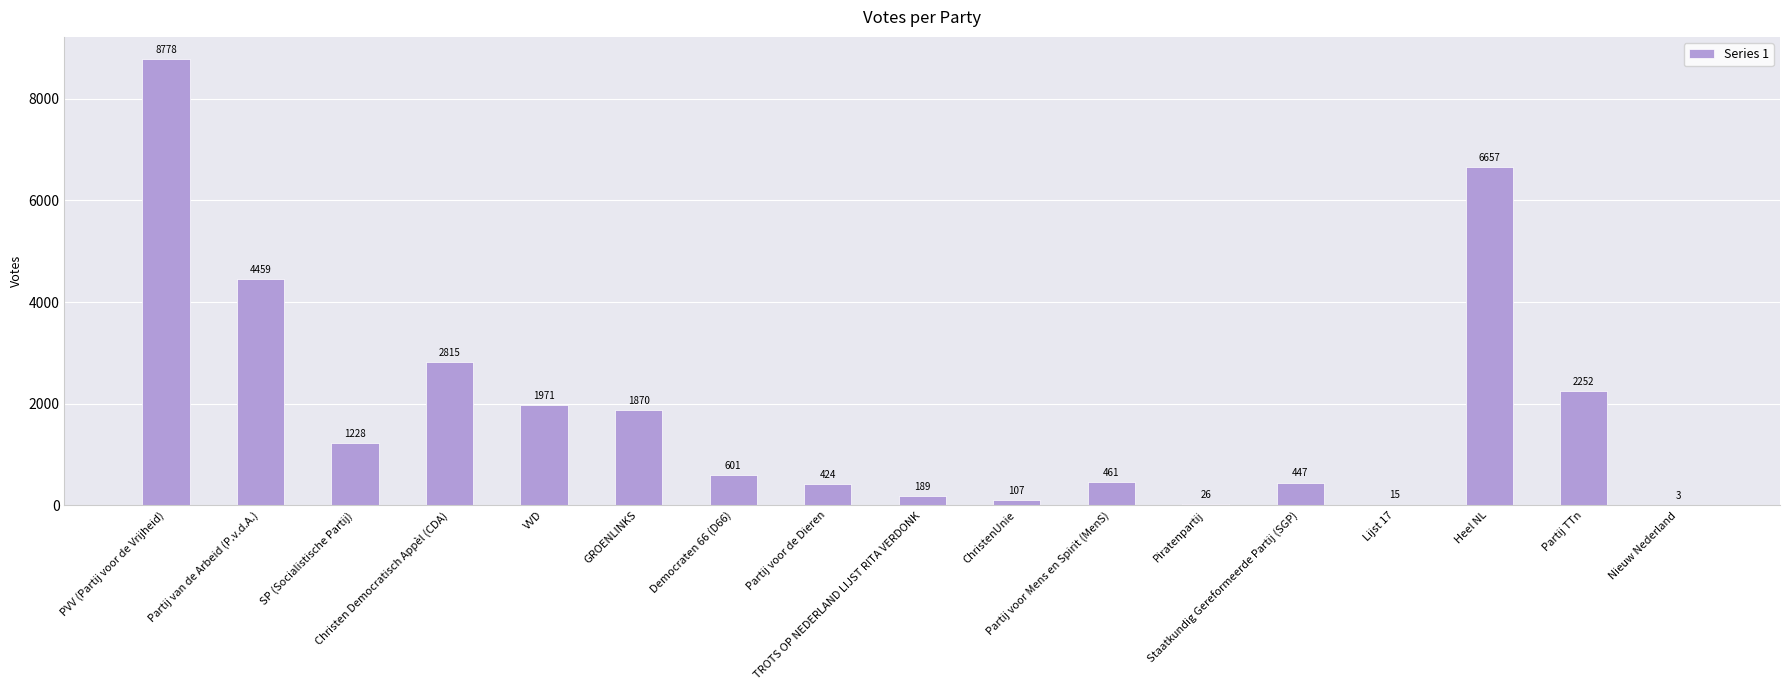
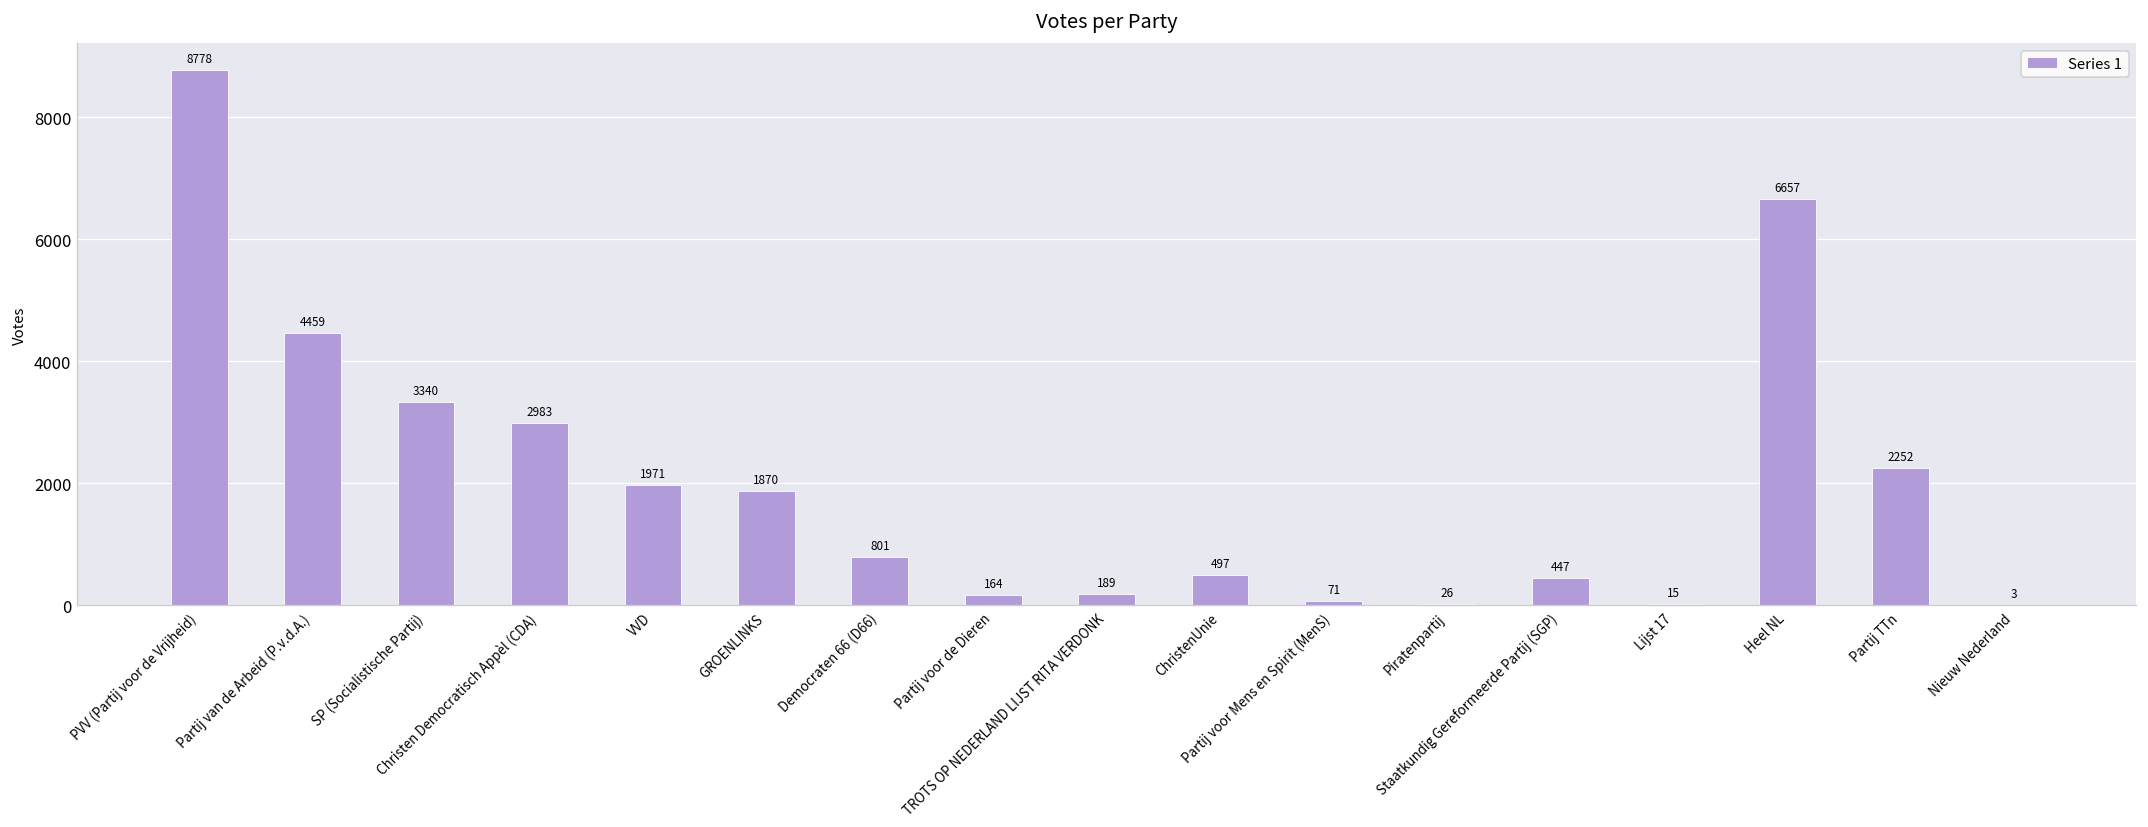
SP (Socialistische Partij): 1228 -> 3340
Christen Democratisch Appèl (CDA): 2815 -> 2983
Democraten 66 (D66): 601 -> 801
Partij voor de Dieren: 424 -> 164
ChristenUnie: 107 -> 497
Partij voor Mens en Spirit (MenS): 461 -> 71
